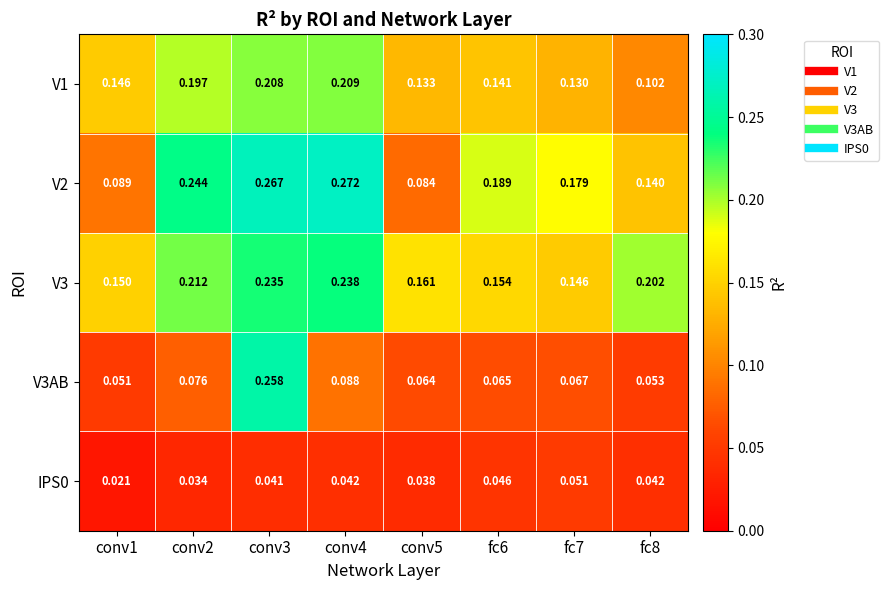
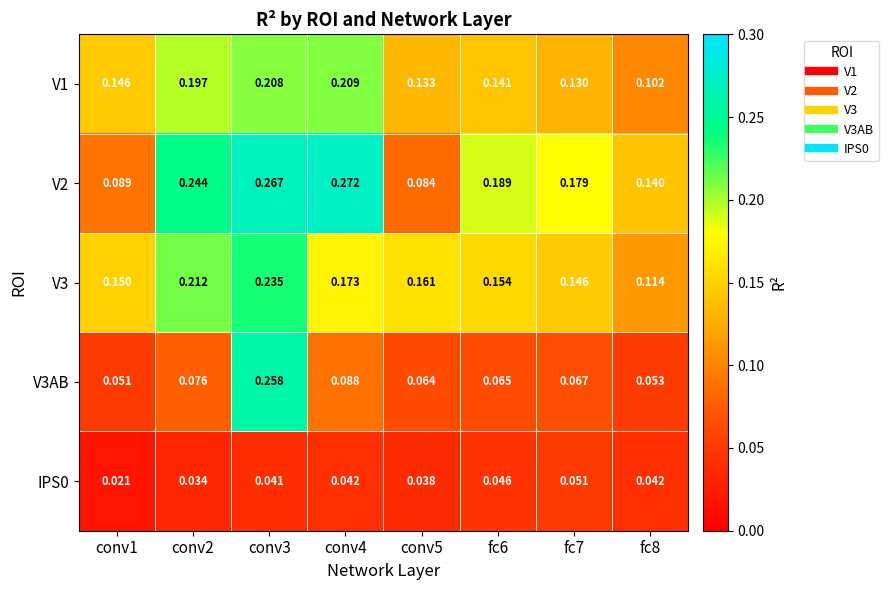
V3, conv4: 0.238 -> 0.173
V3, fc8: 0.202 -> 0.114
